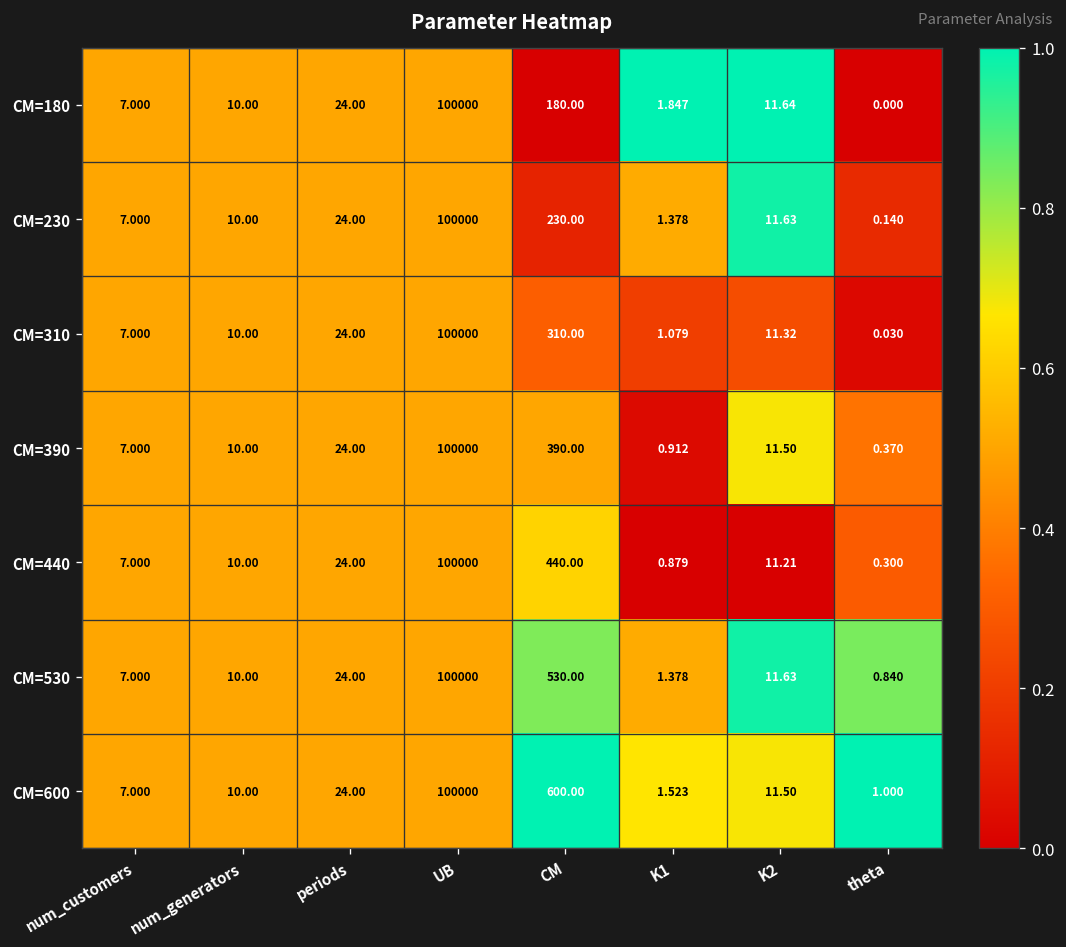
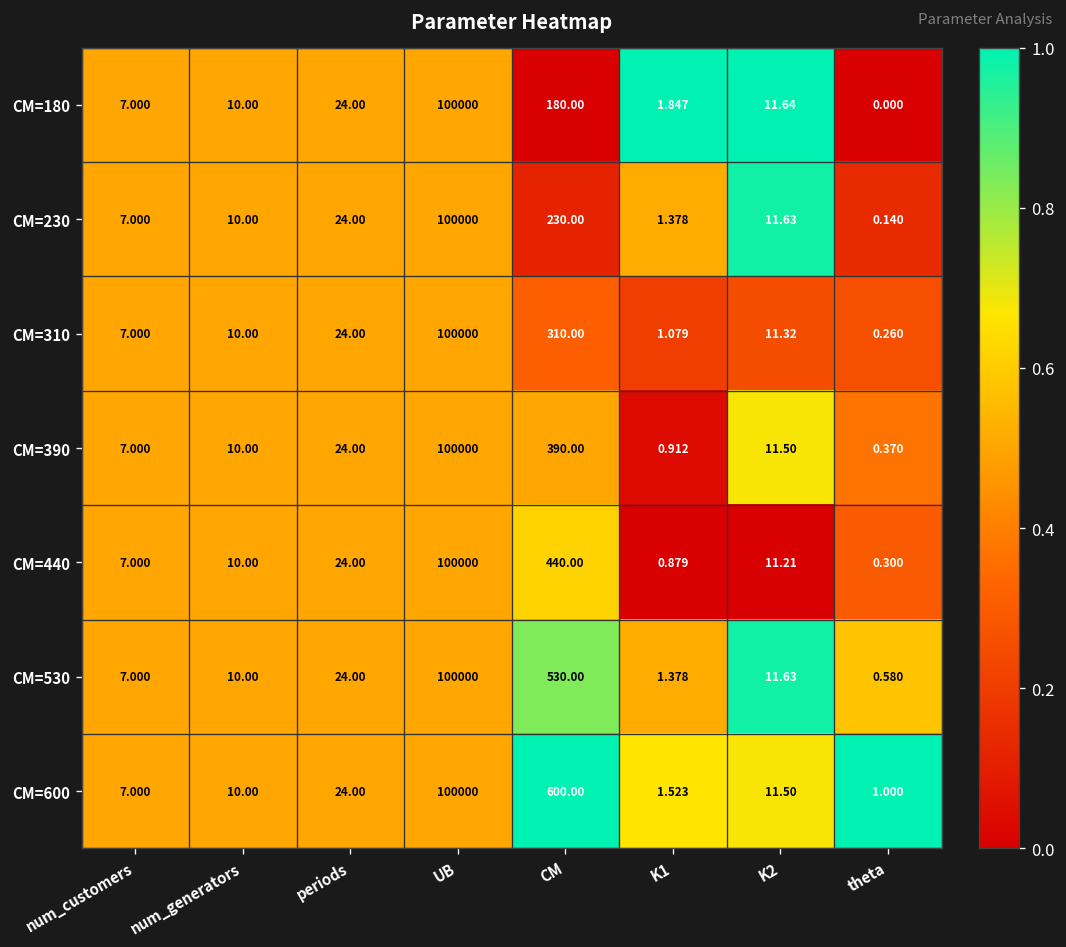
CM=310, theta: 0.030 -> 0.260
CM=530, theta: 0.840 -> 0.580
